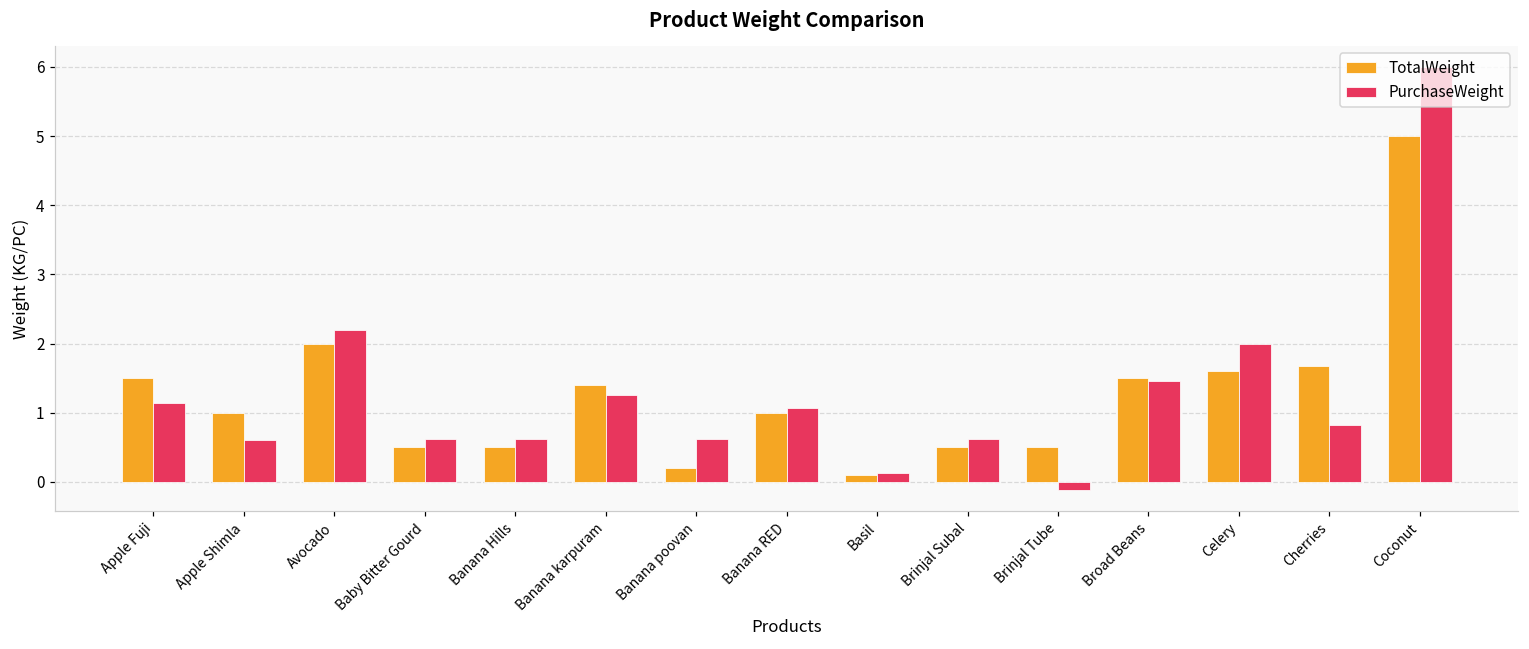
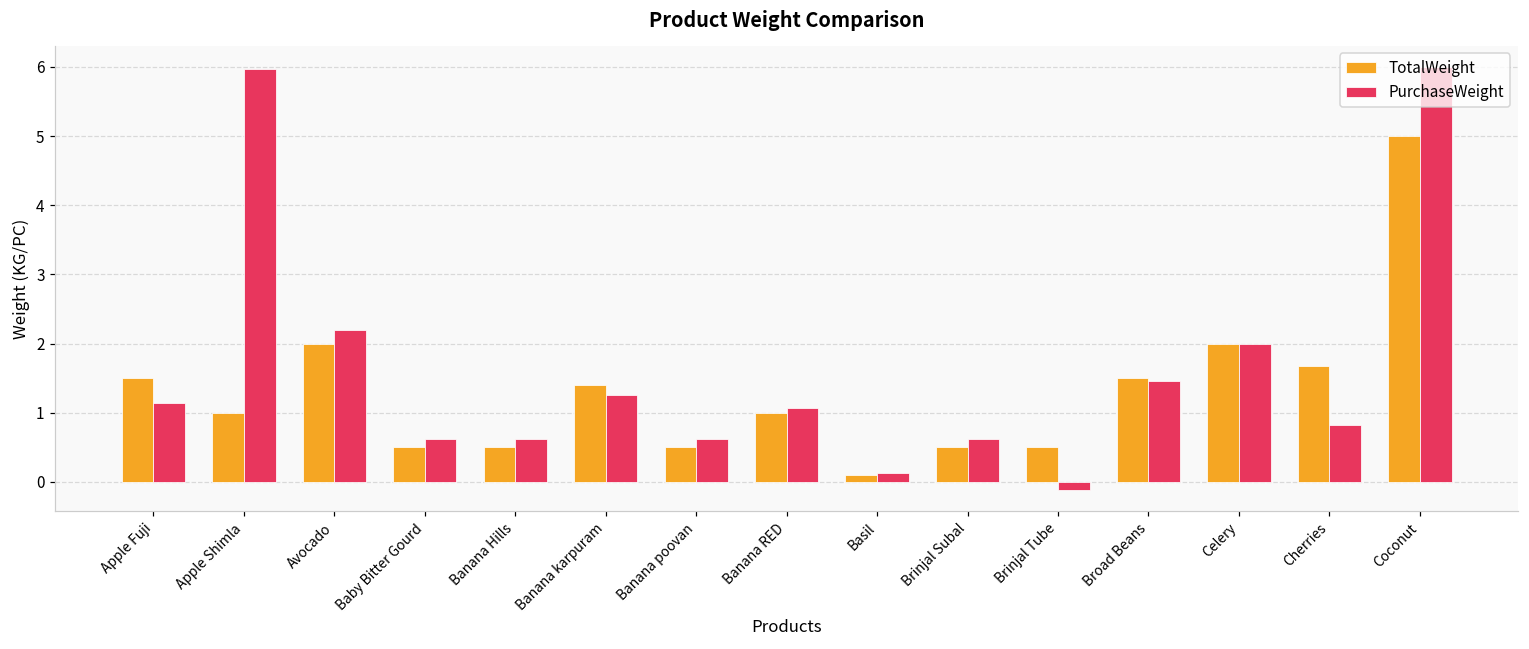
PurchaseWeight, Apple Shimla: 0.6 -> 6.0
TotalWeight, Banana poovan: 0.2 -> 0.5
TotalWeight, Celery: 1.6 -> 2.0
